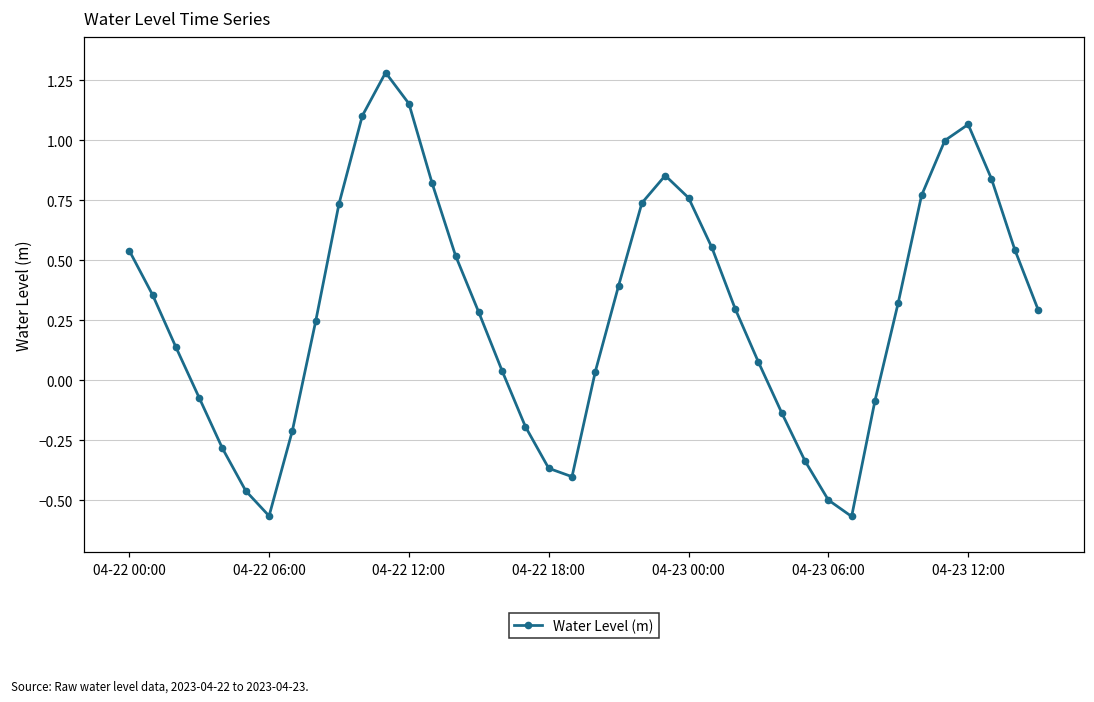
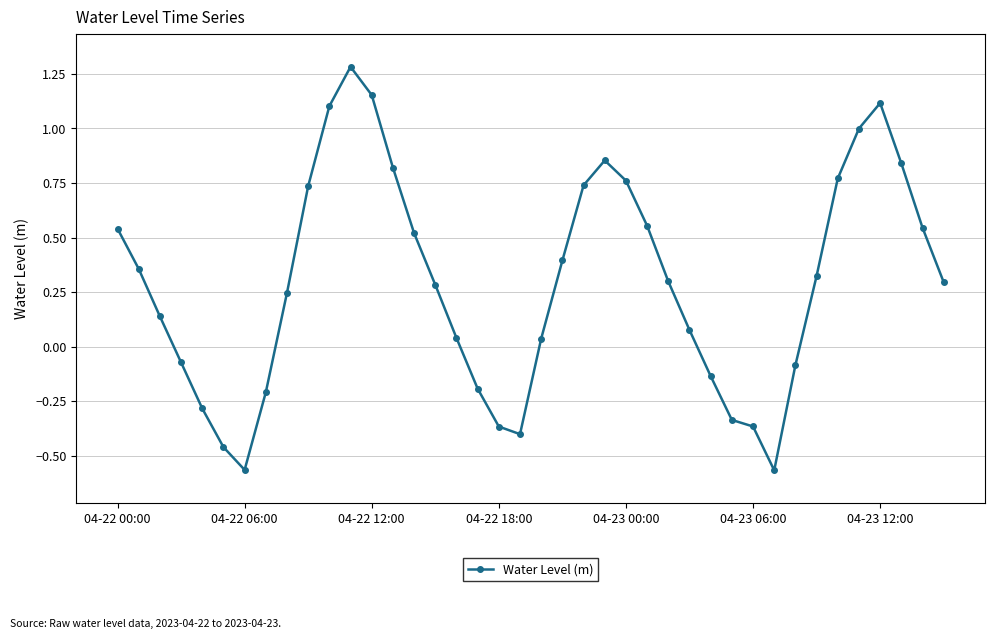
04-23 06:00: -0.50 -> -0.37
04-23 12:00: 1.07 -> 1.12
